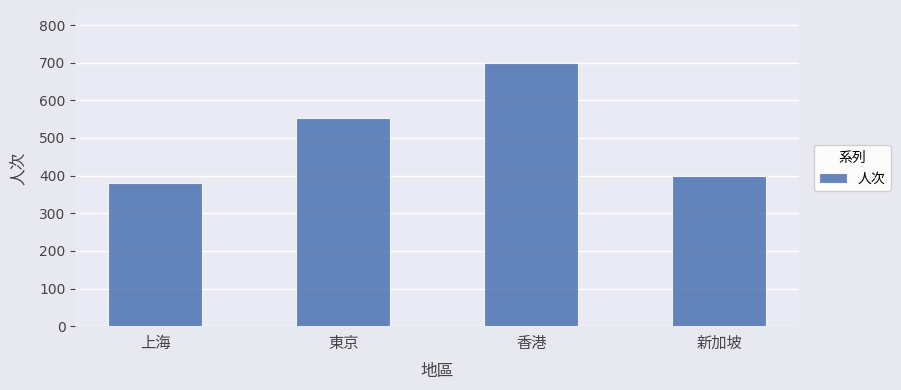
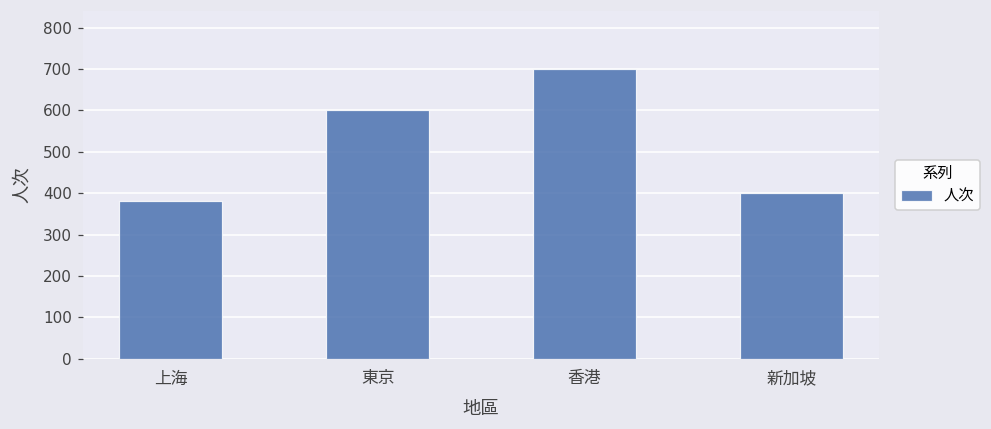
東京: 550 -> 600
